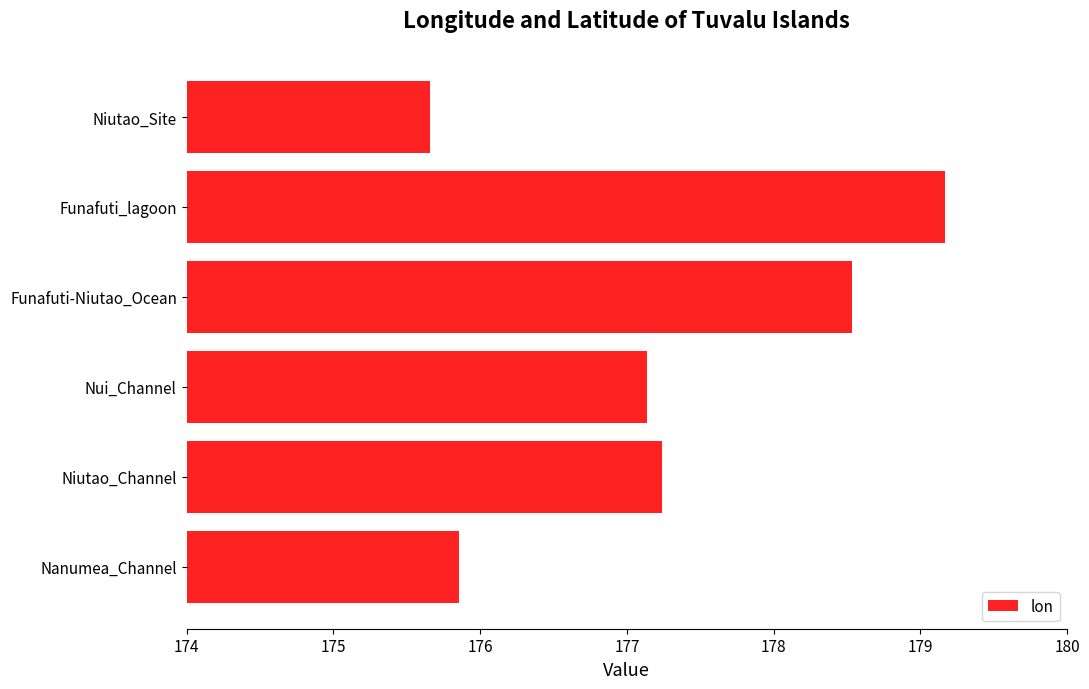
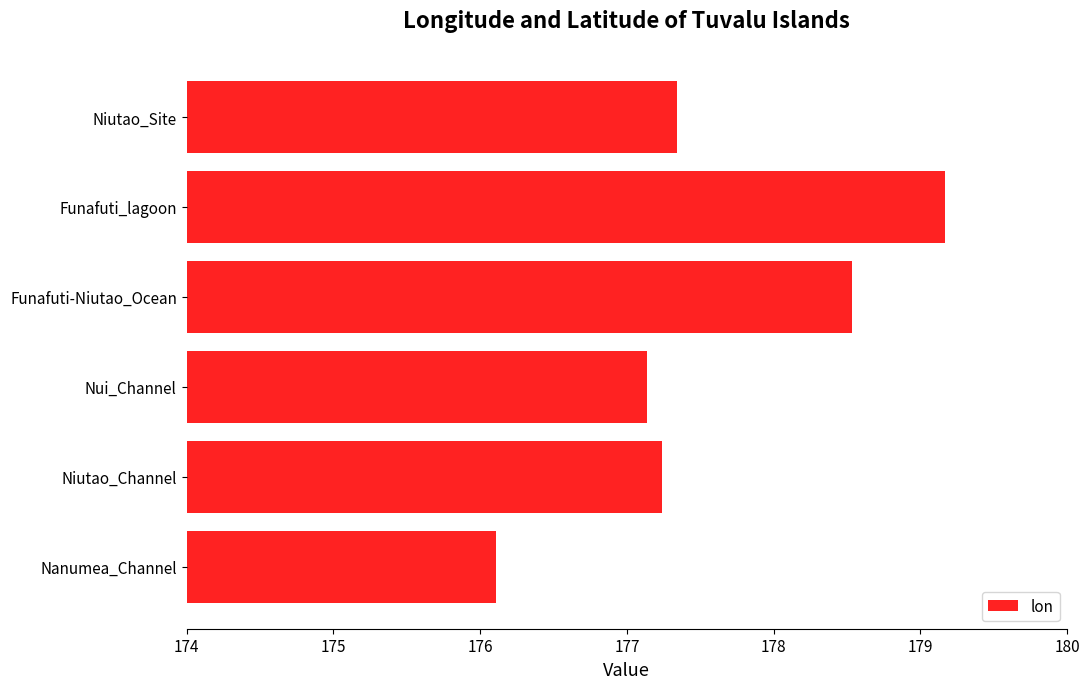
Niutao_Site: 175.66 -> 177.34
Nanumea_Channel: 175.86 -> 176.11
